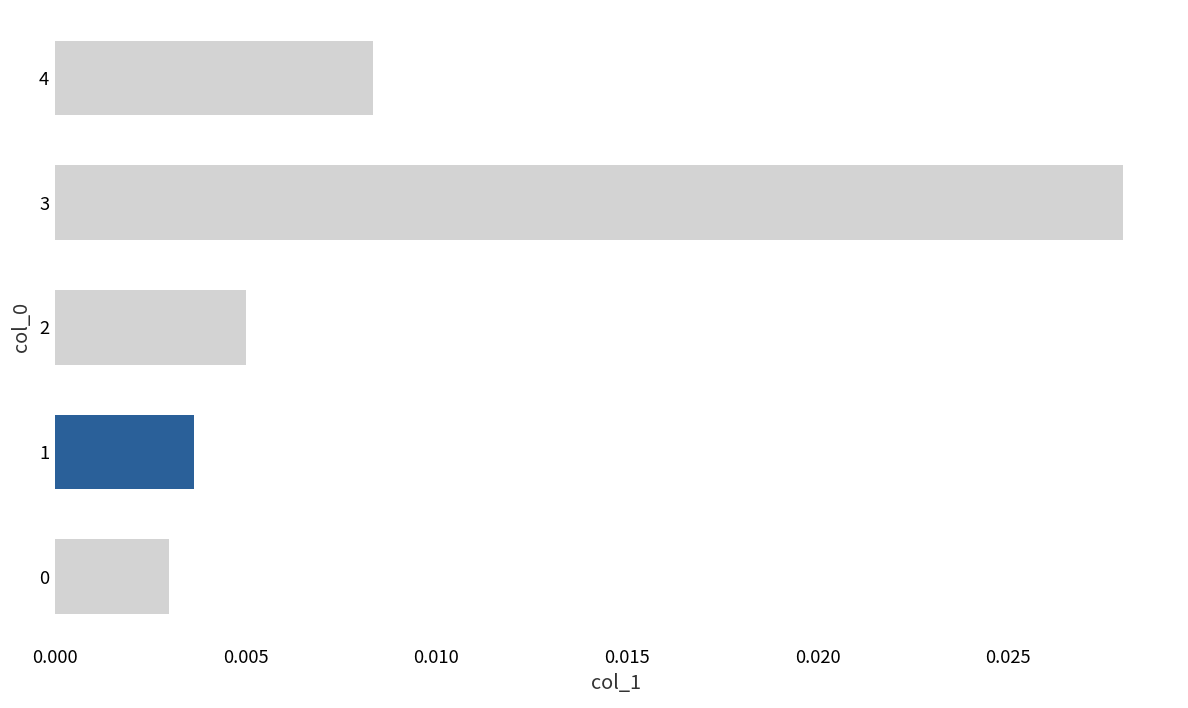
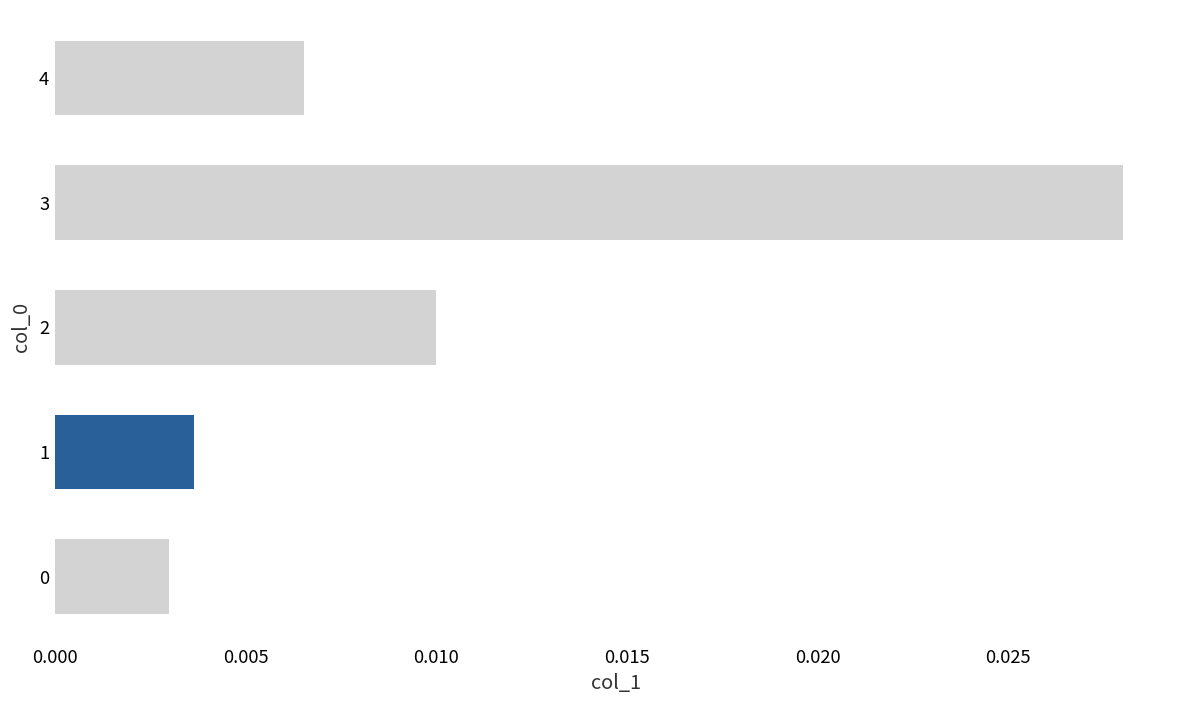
4: 0.0083 -> 0.0065
2: 0.005 -> 0.010
